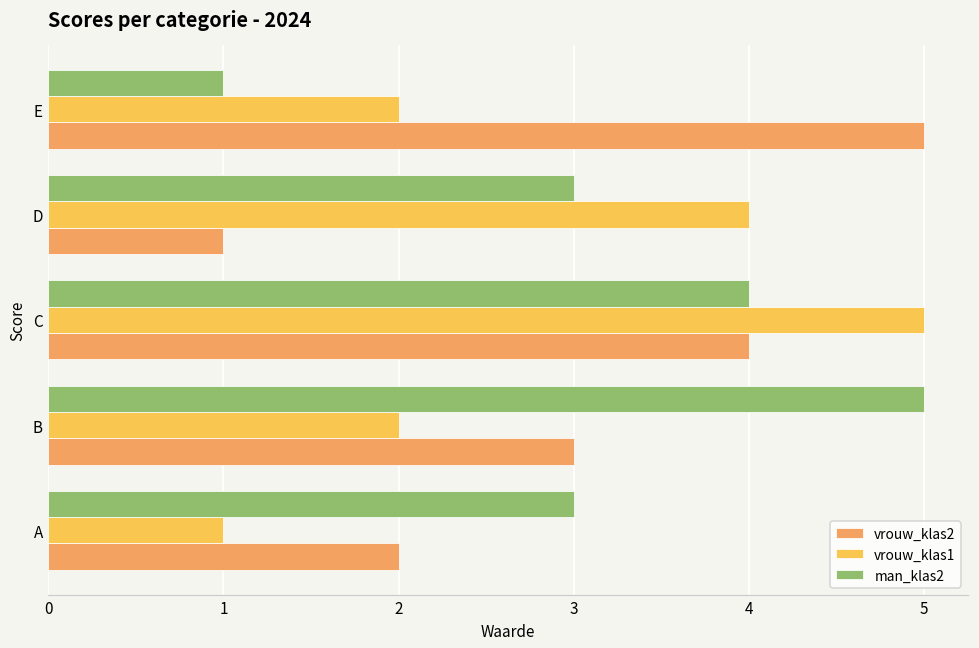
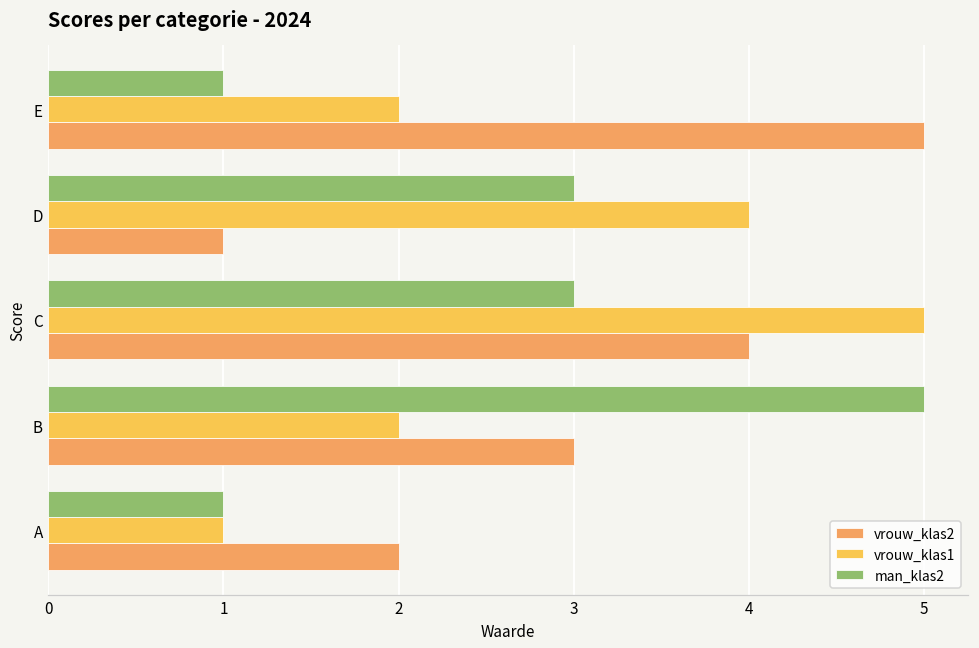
man_klas2, C: 4 -> 3
man_klas2, A: 3 -> 1
